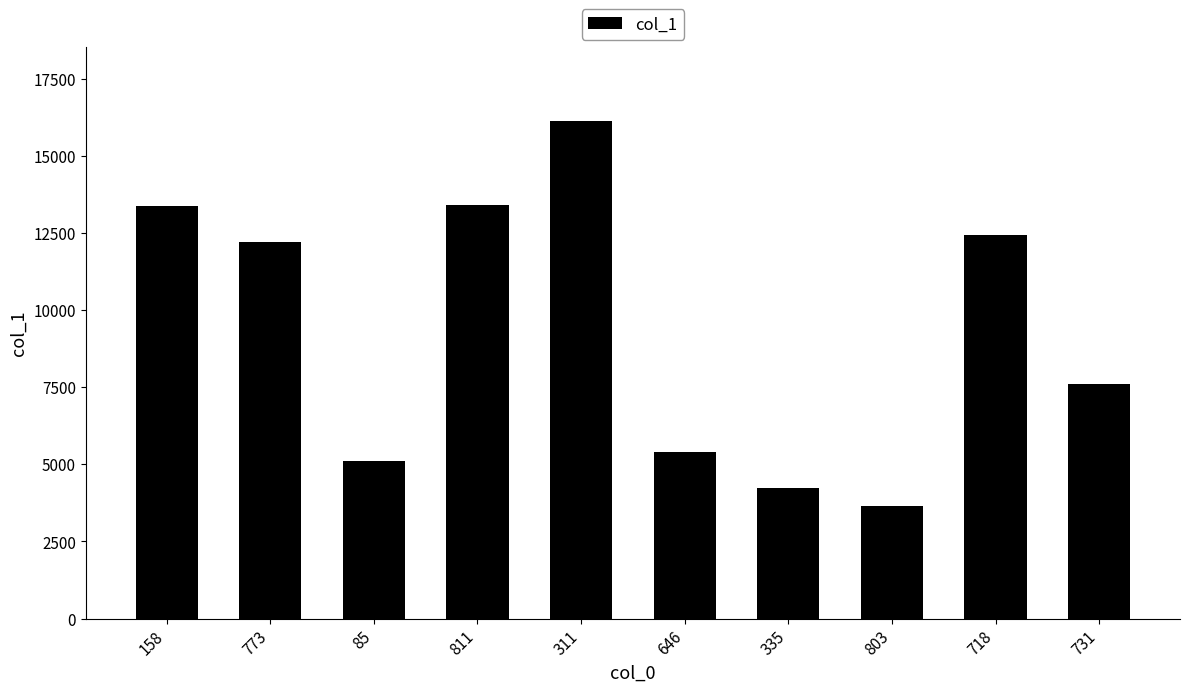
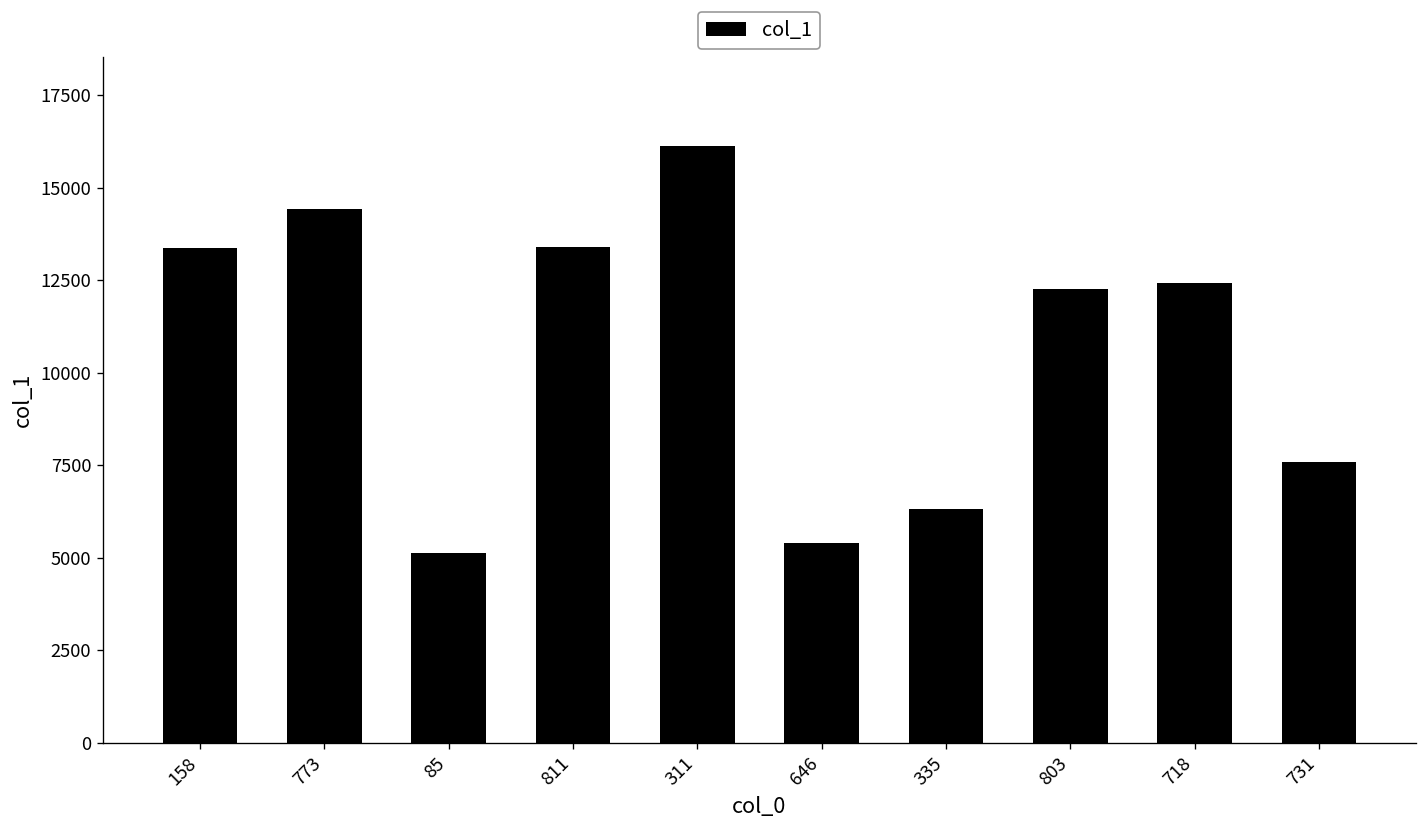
773: 12200 -> 14400
335: 4200 -> 6300
803: 3700 -> 12300
